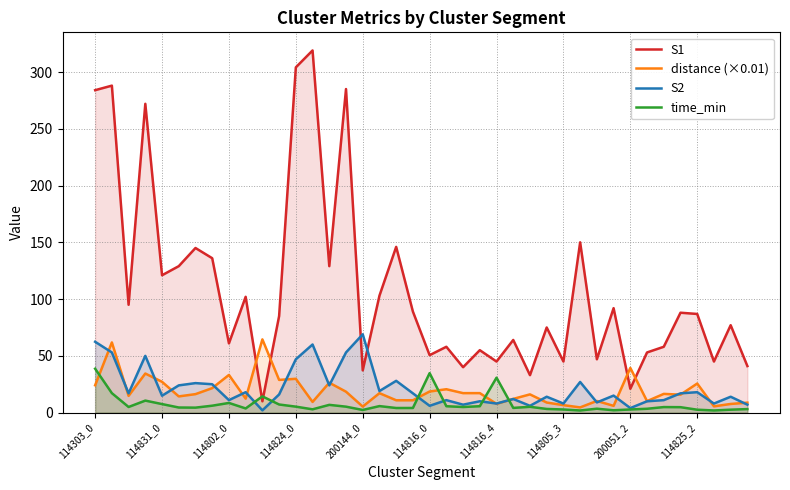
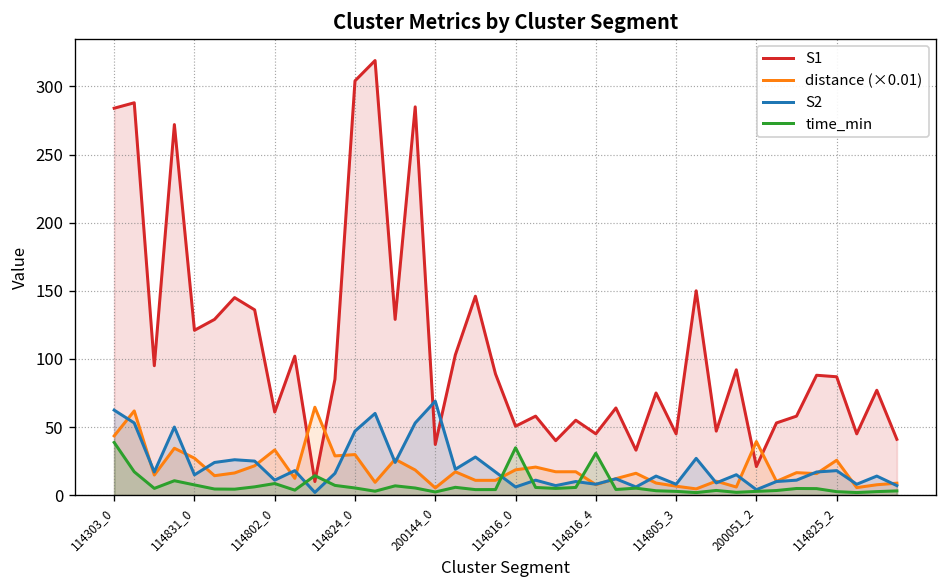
distance (×0.01), 114303_0: 24 -> 43
